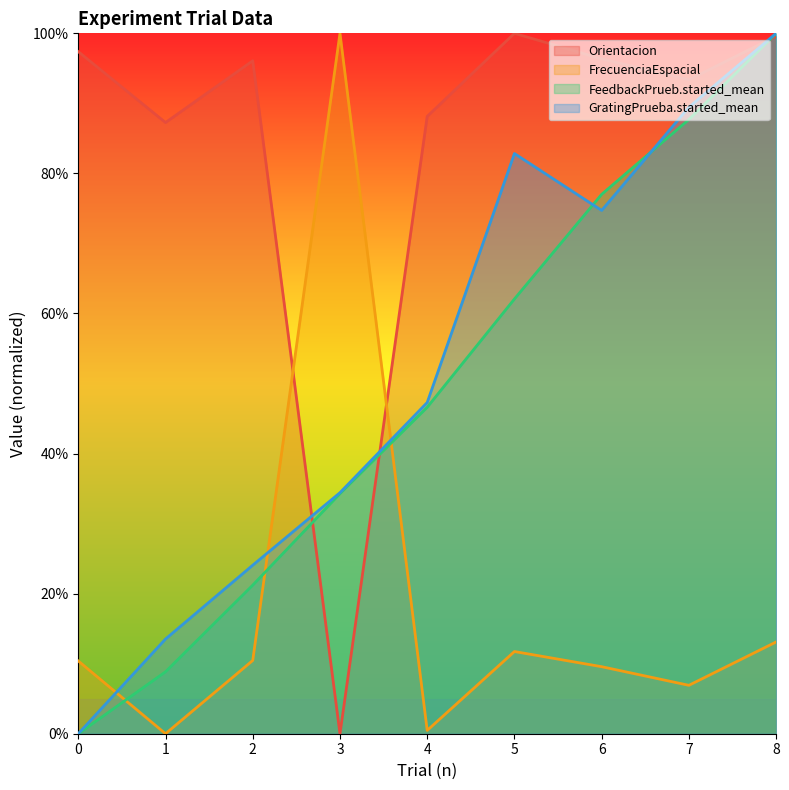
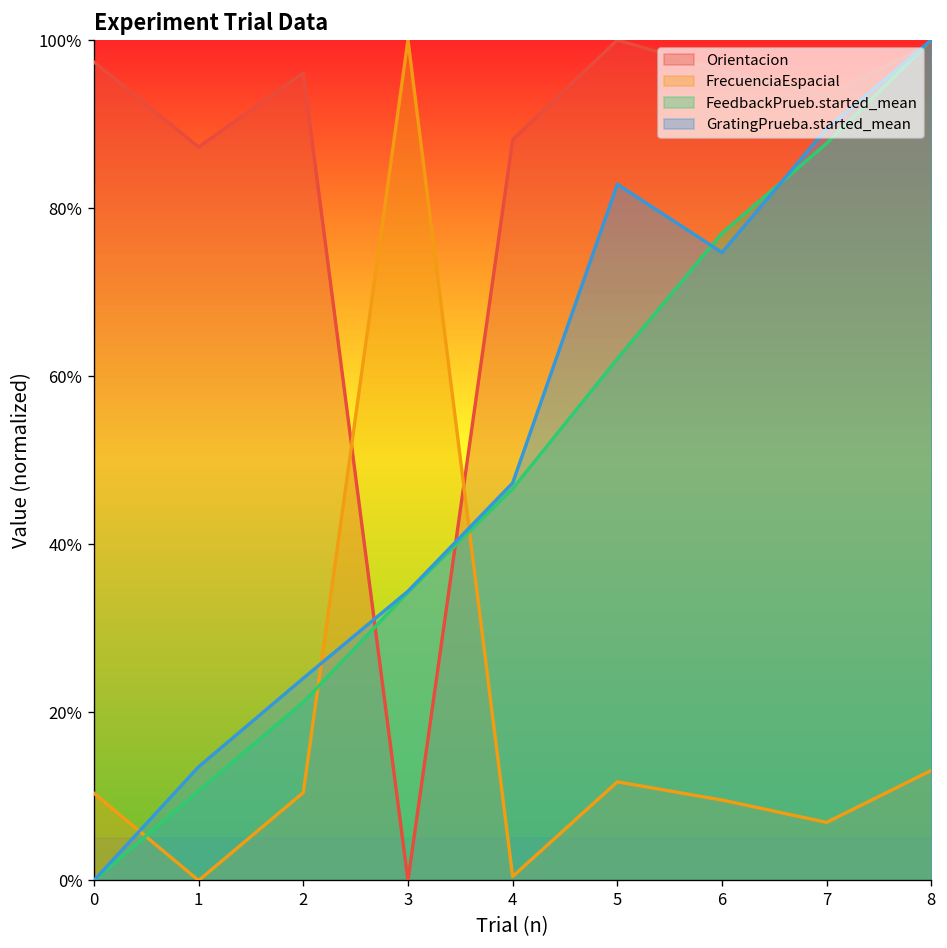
FeedbackPrueb.started_mean, 1: 9% -> 11%
